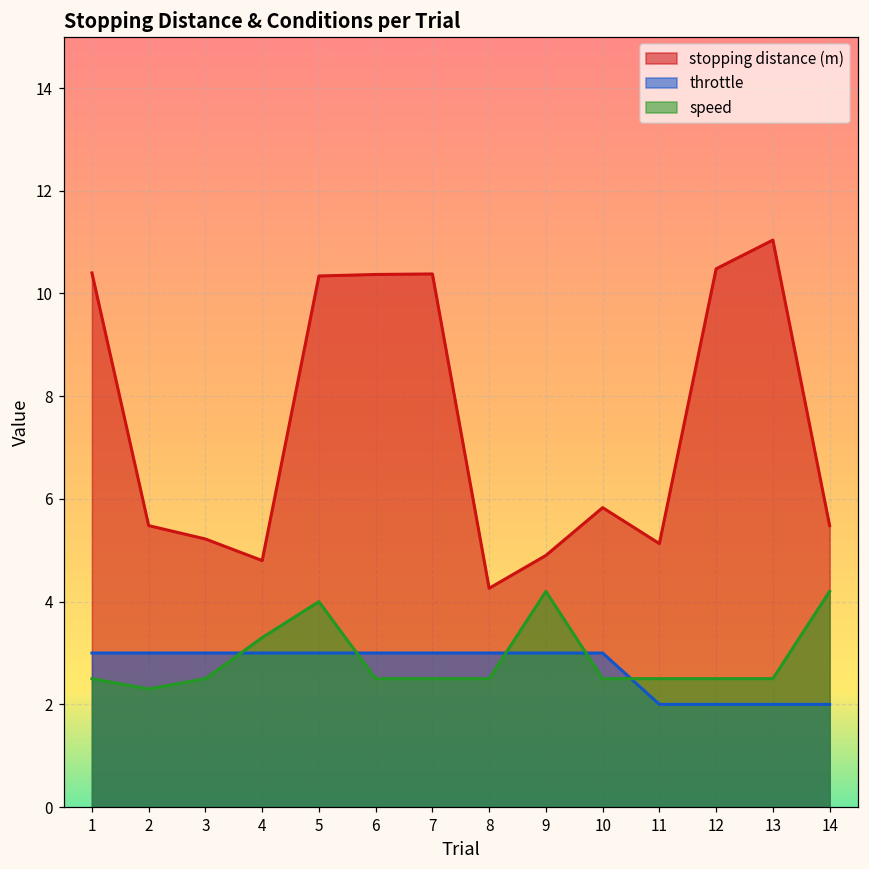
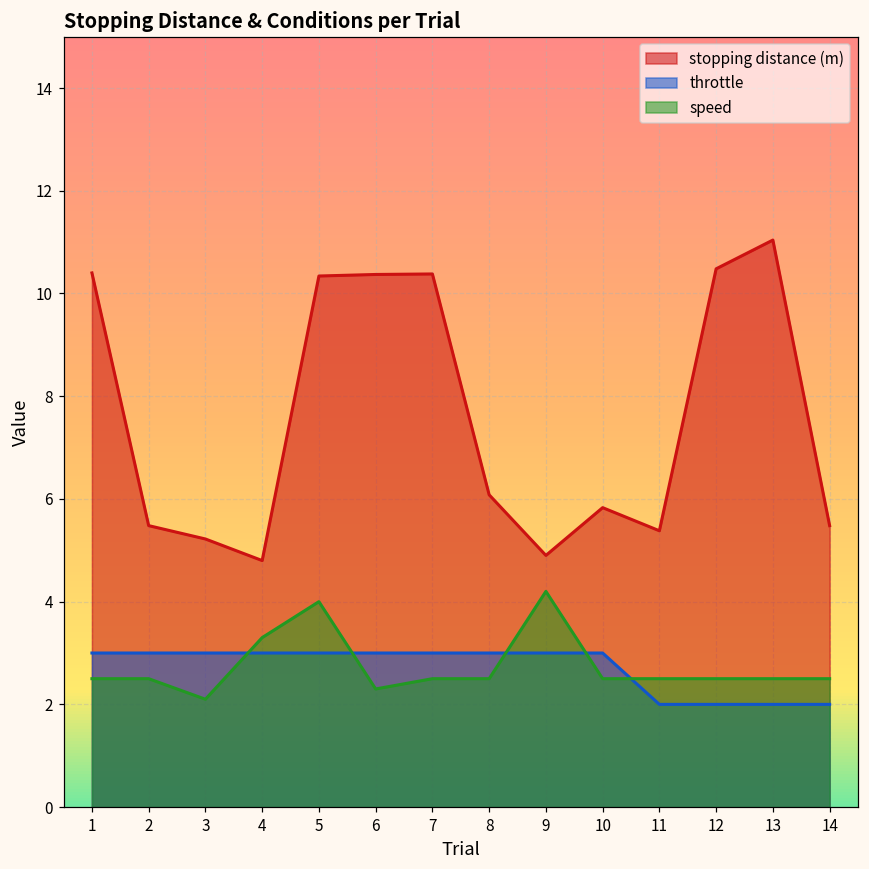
speed, 2: 2.3 -> 2.5
speed, 3: 2.5 -> 2.1
speed, 6: 2.5 -> 2.3
stopping distance (m), 8: 4.3 -> 6.1
stopping distance (m), 11: 5.1 -> 5.4
speed, 14: 4.2 -> 2.5
